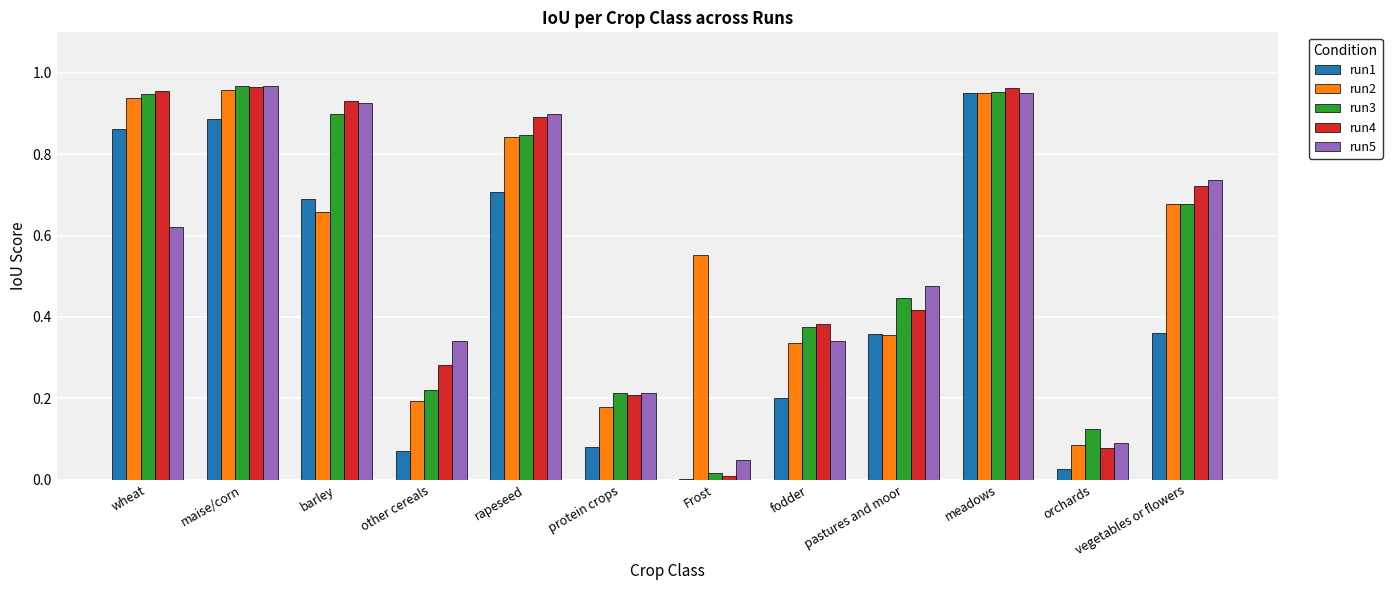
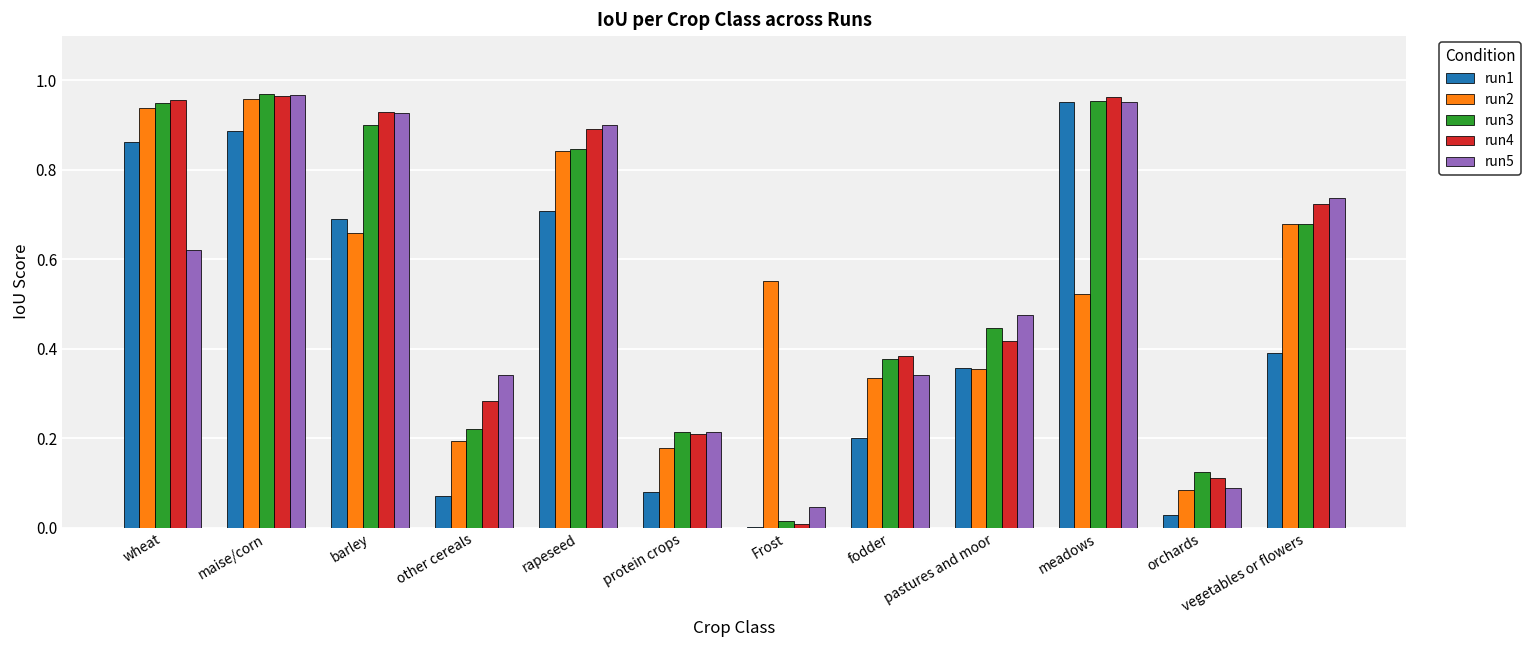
run2, meadows: 0.95 -> 0.52
run4, orchards: 0.08 -> 0.11
run1, vegetables or flowers: 0.36 -> 0.39
